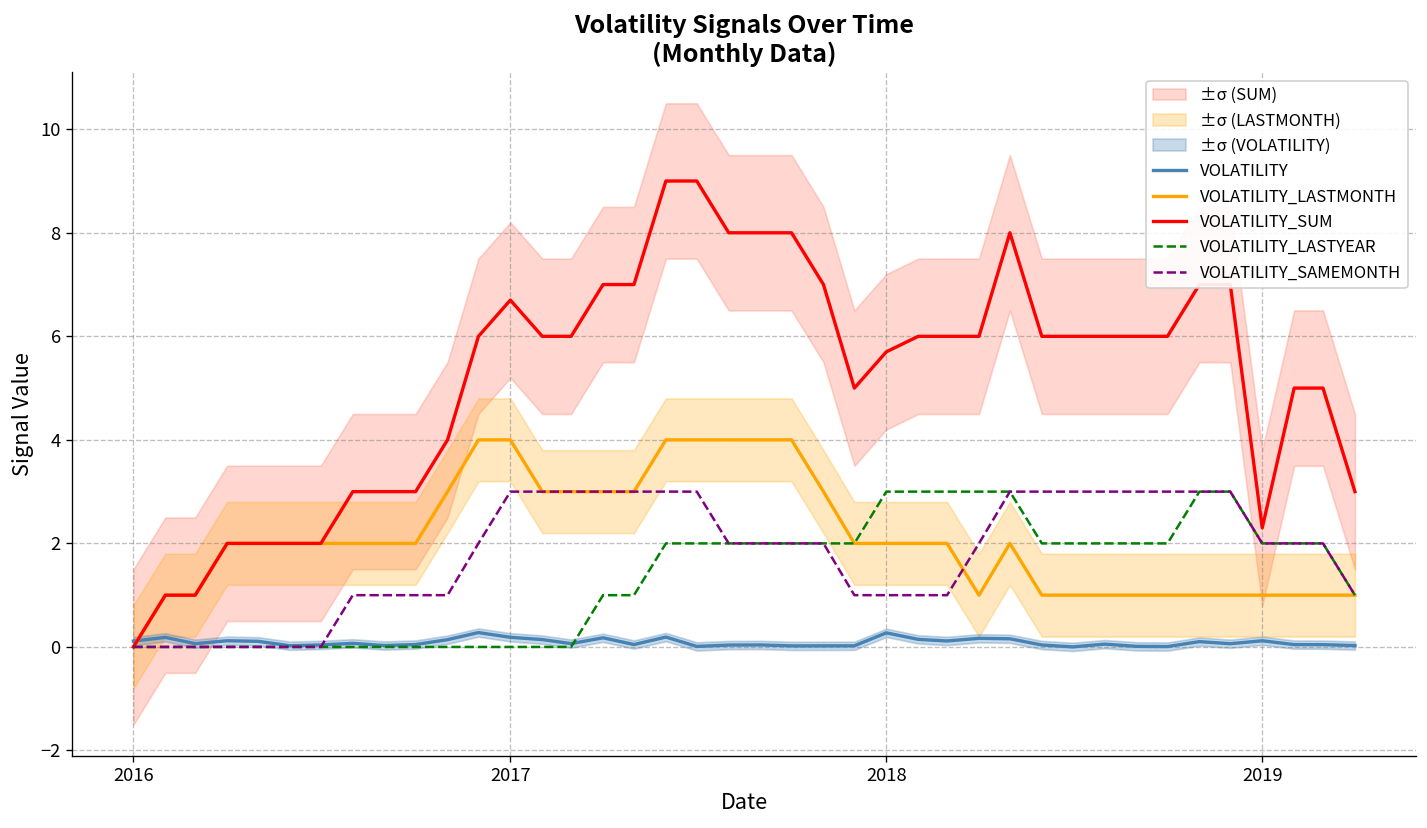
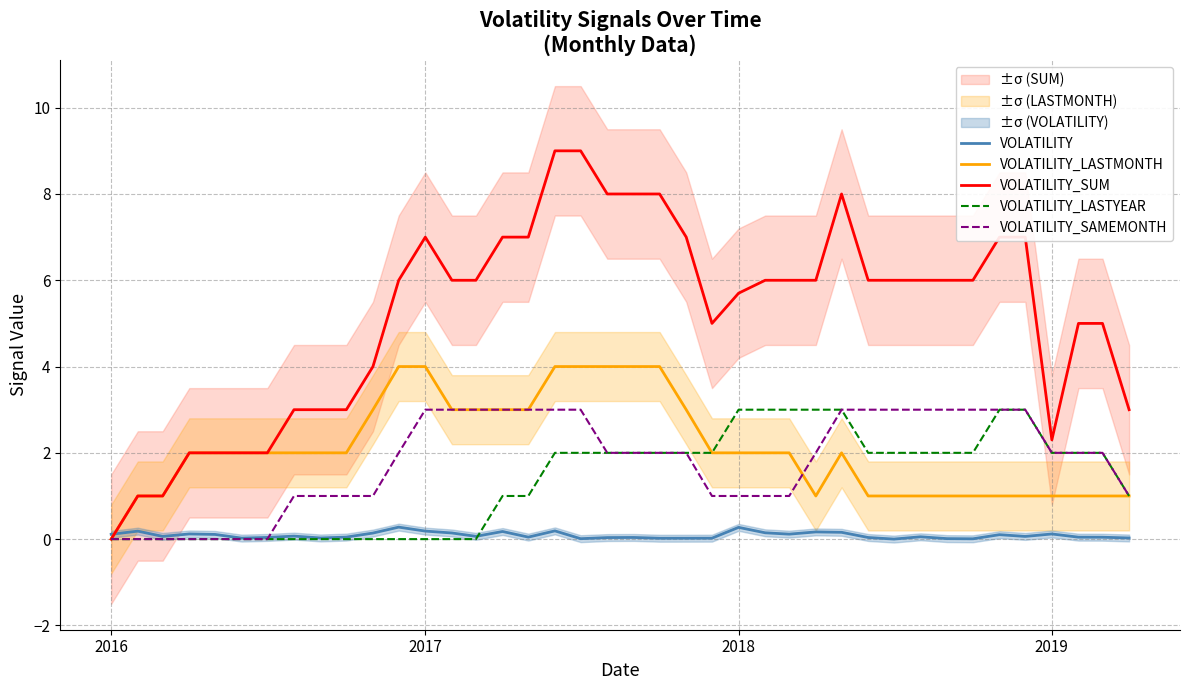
VOLATILITY_SUM, 2017: 6.7 -> 7.0
